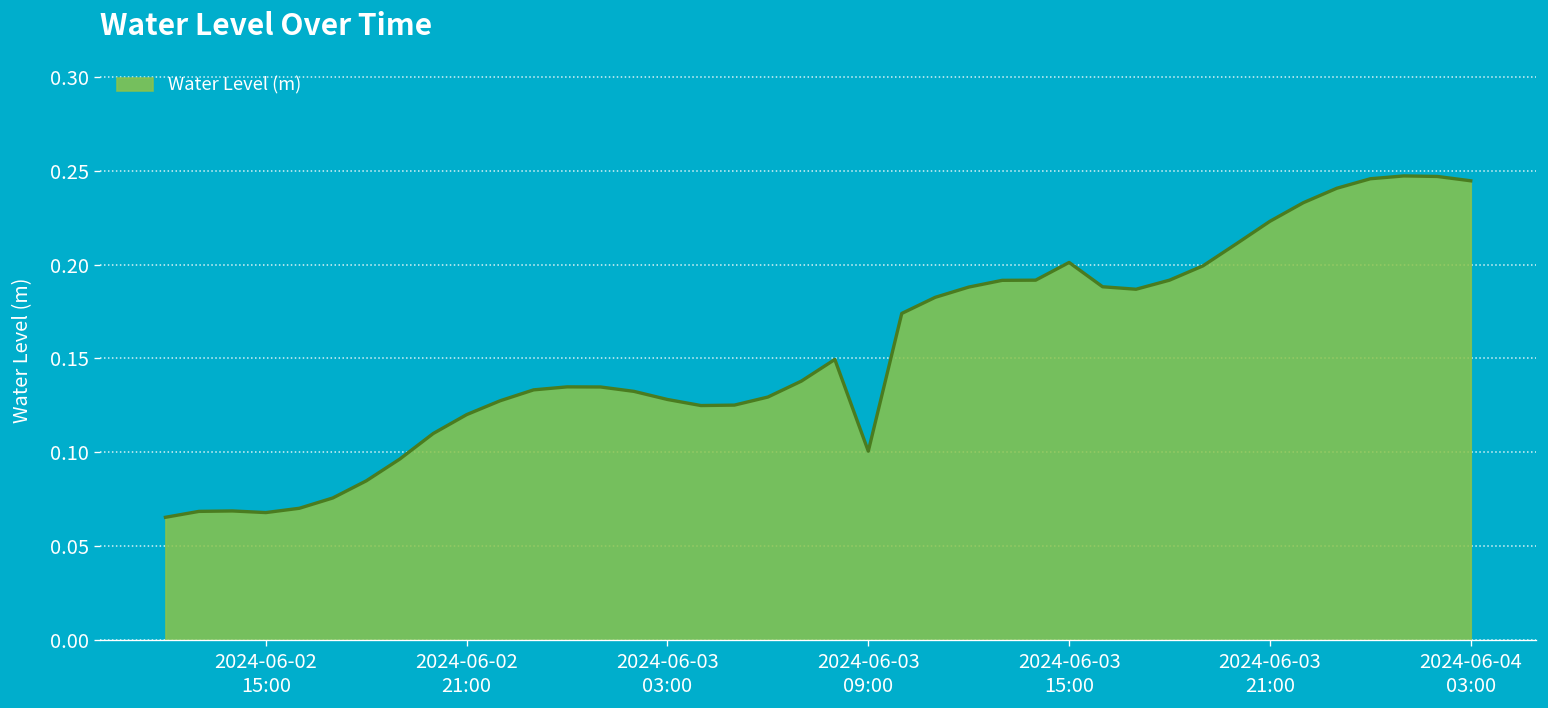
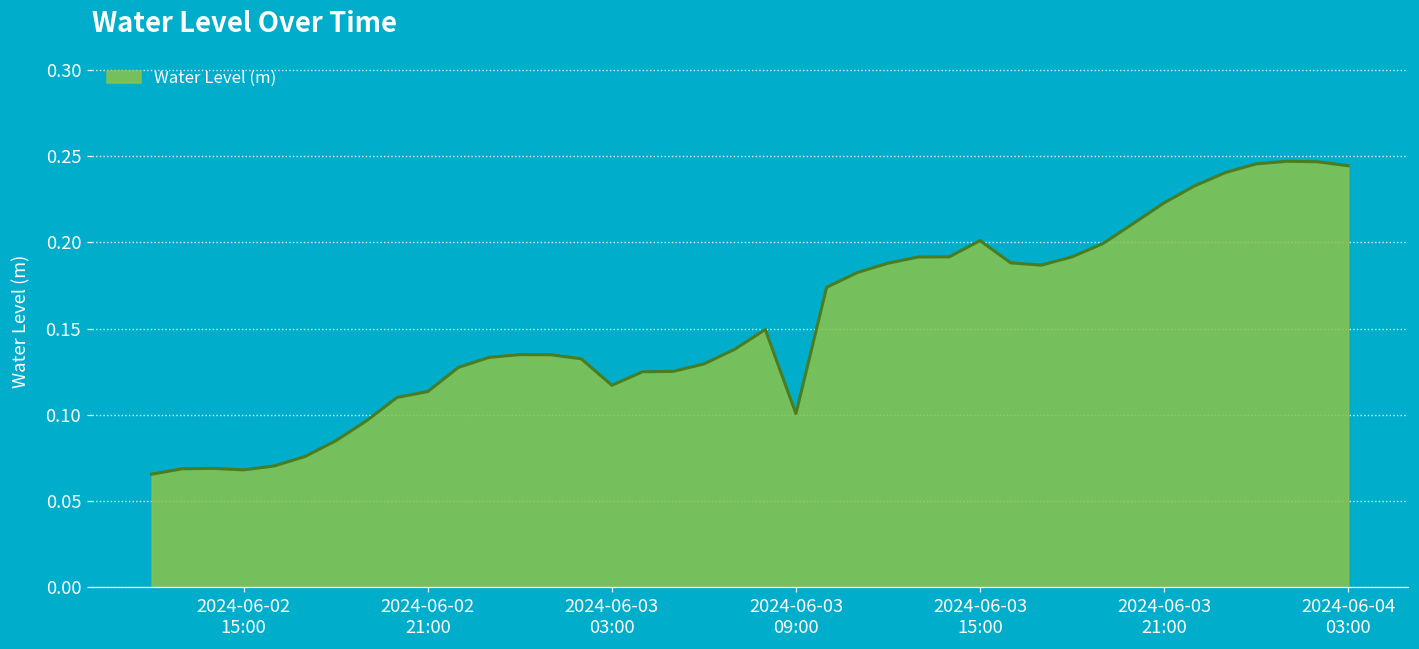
2024-06-02 21:00: 0.120 -> 0.113
2024-06-03 03:00: 0.128 -> 0.117
